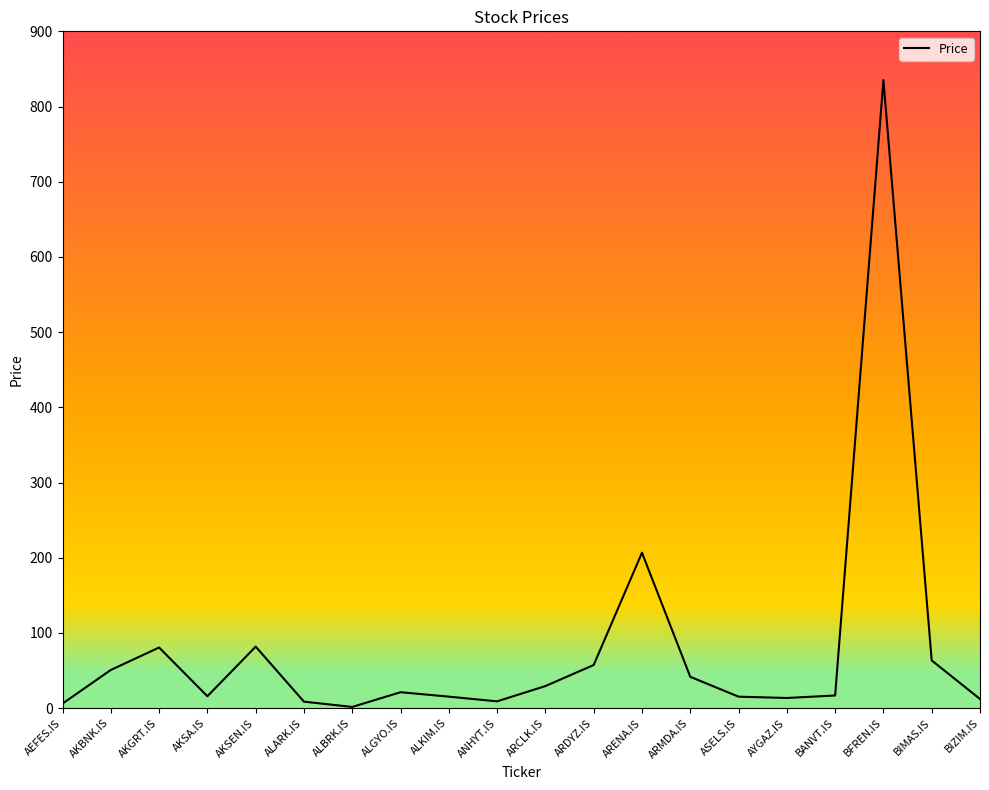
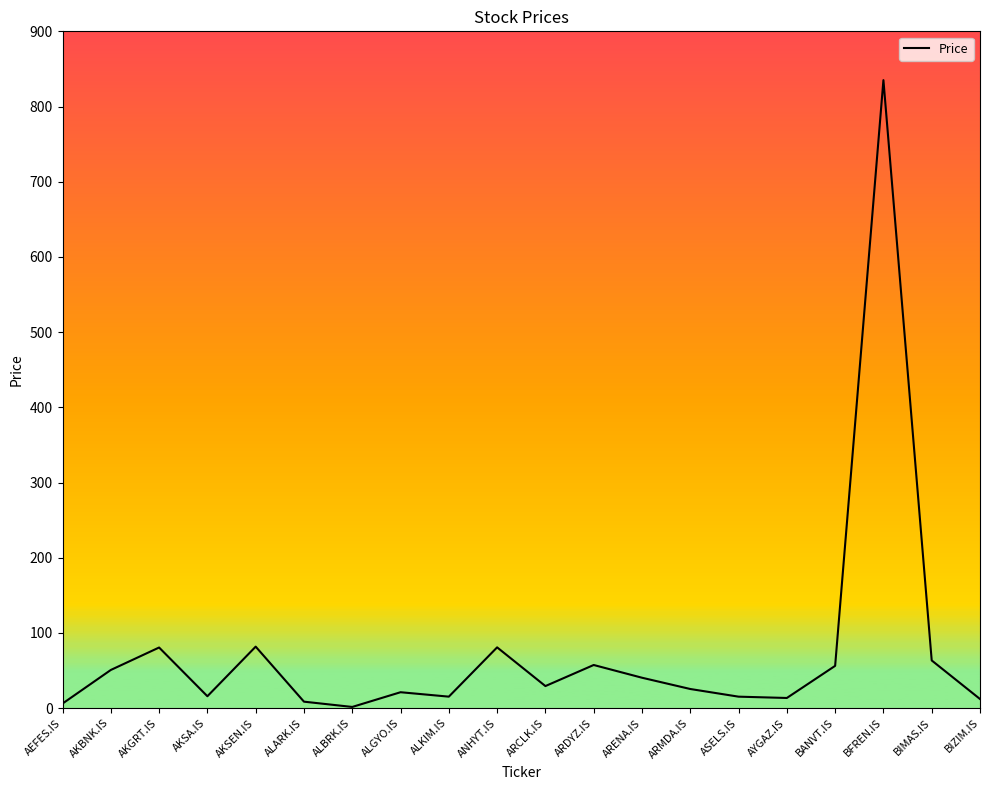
ANHYT.IS: 10 -> 80
ARENA.IS: 210 -> 40
ARMDA.IS: 40 -> 30
BANVT.IS: 20 -> 60
